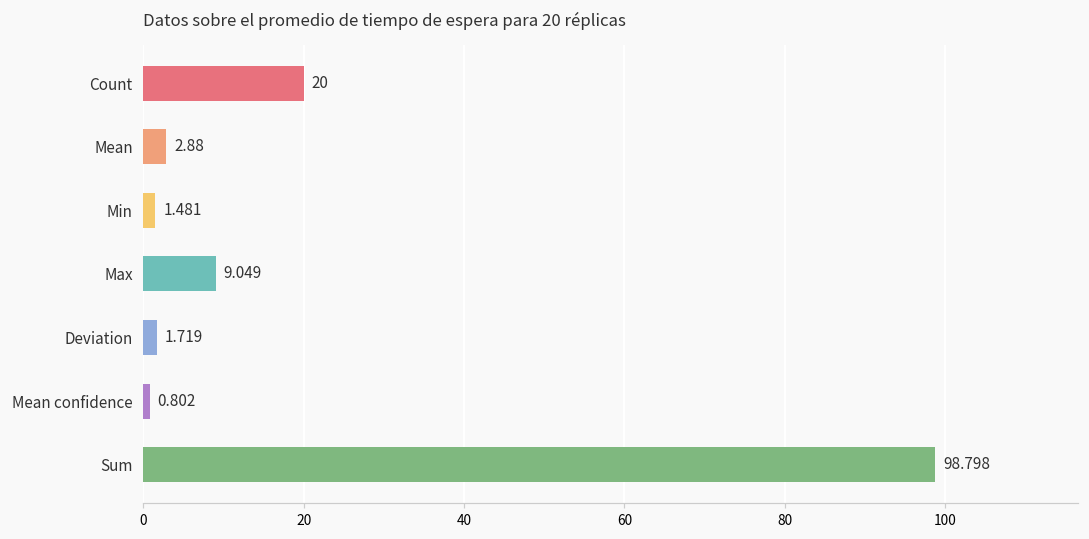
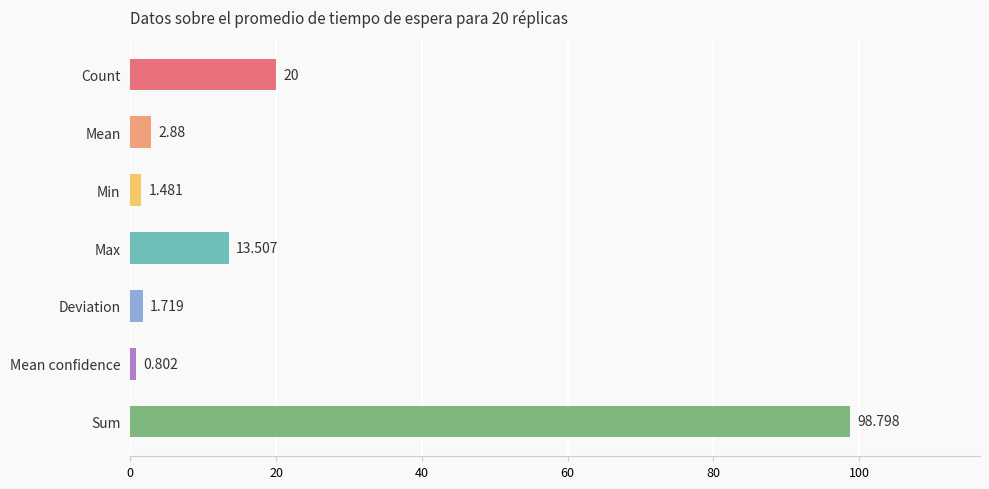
Max: 9.049 -> 13.507
